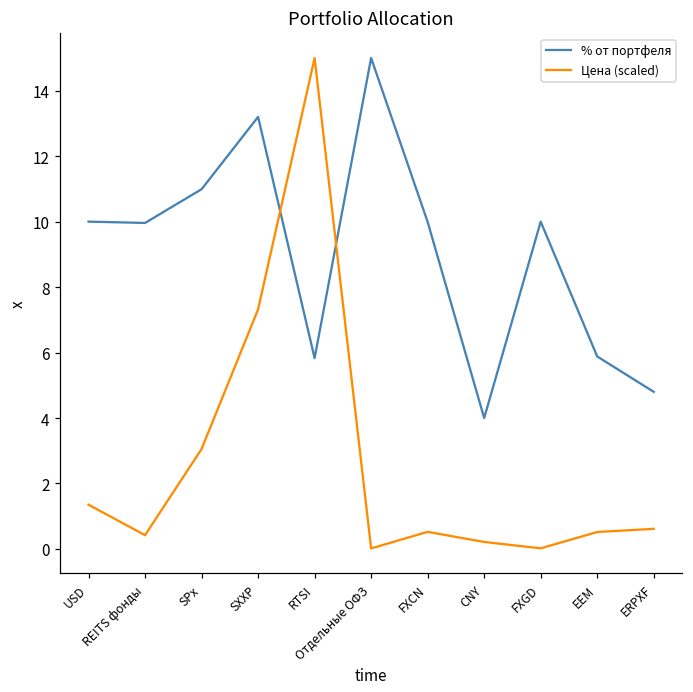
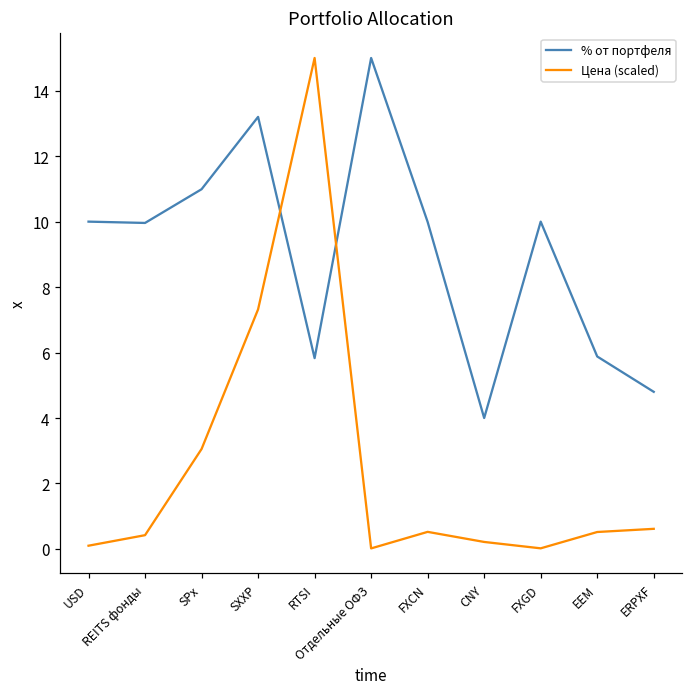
Цена (scaled), USD: 1.4 -> 0.1
